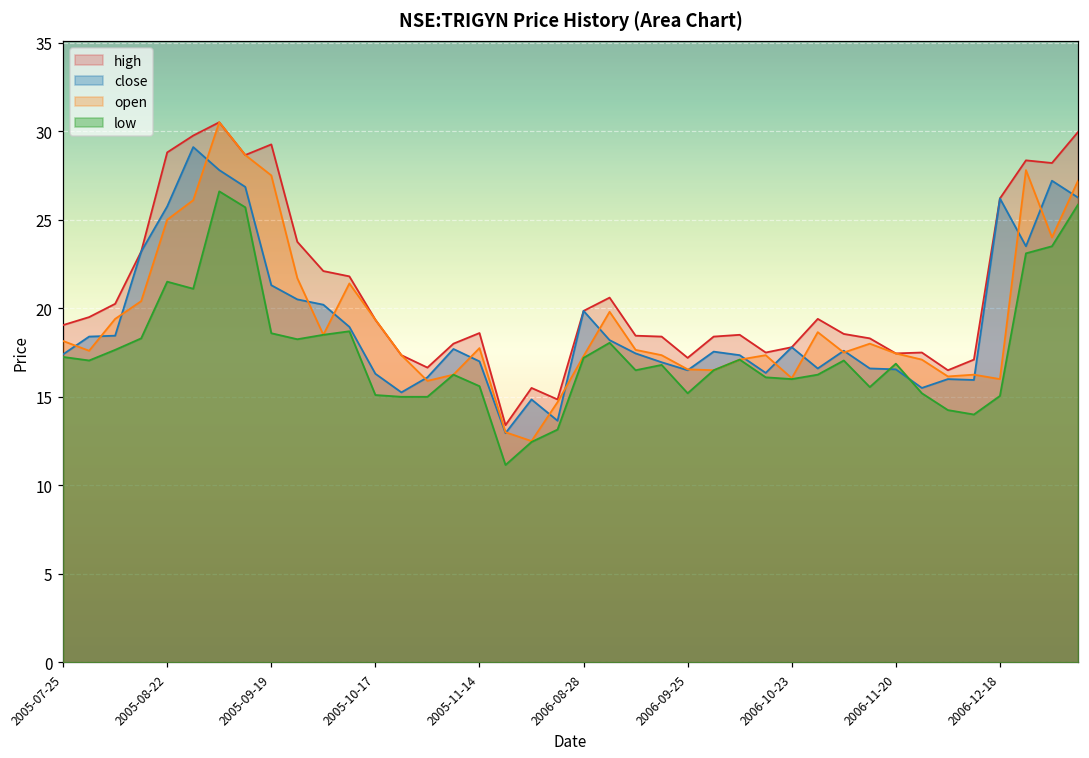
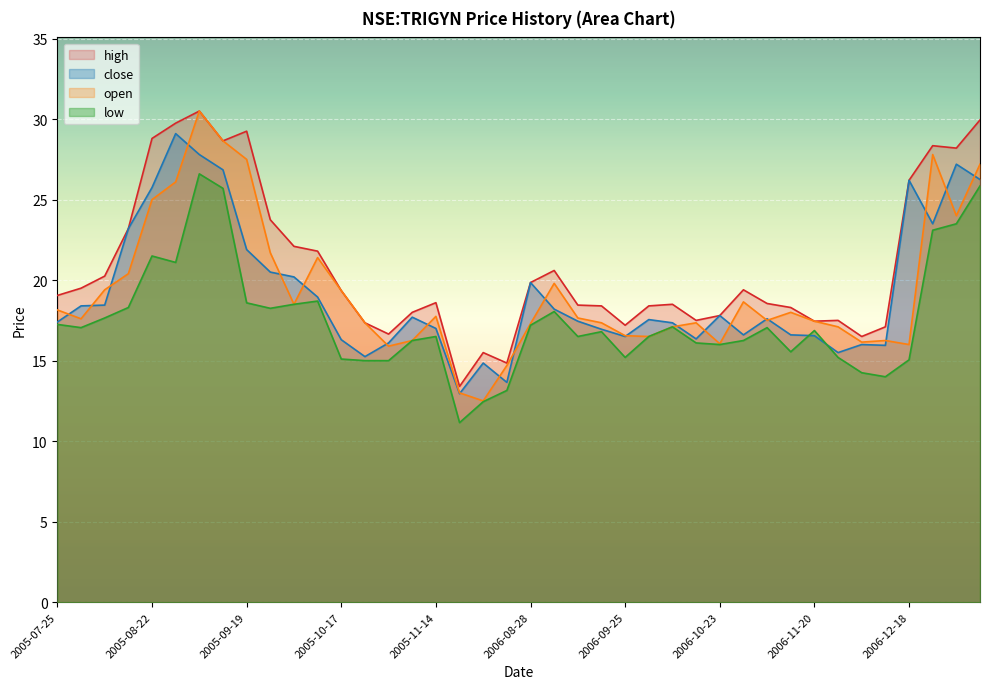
close, 2005-09-19: 21.3 -> 21.9
low, 2005-11-14: 15.6 -> 16.5
